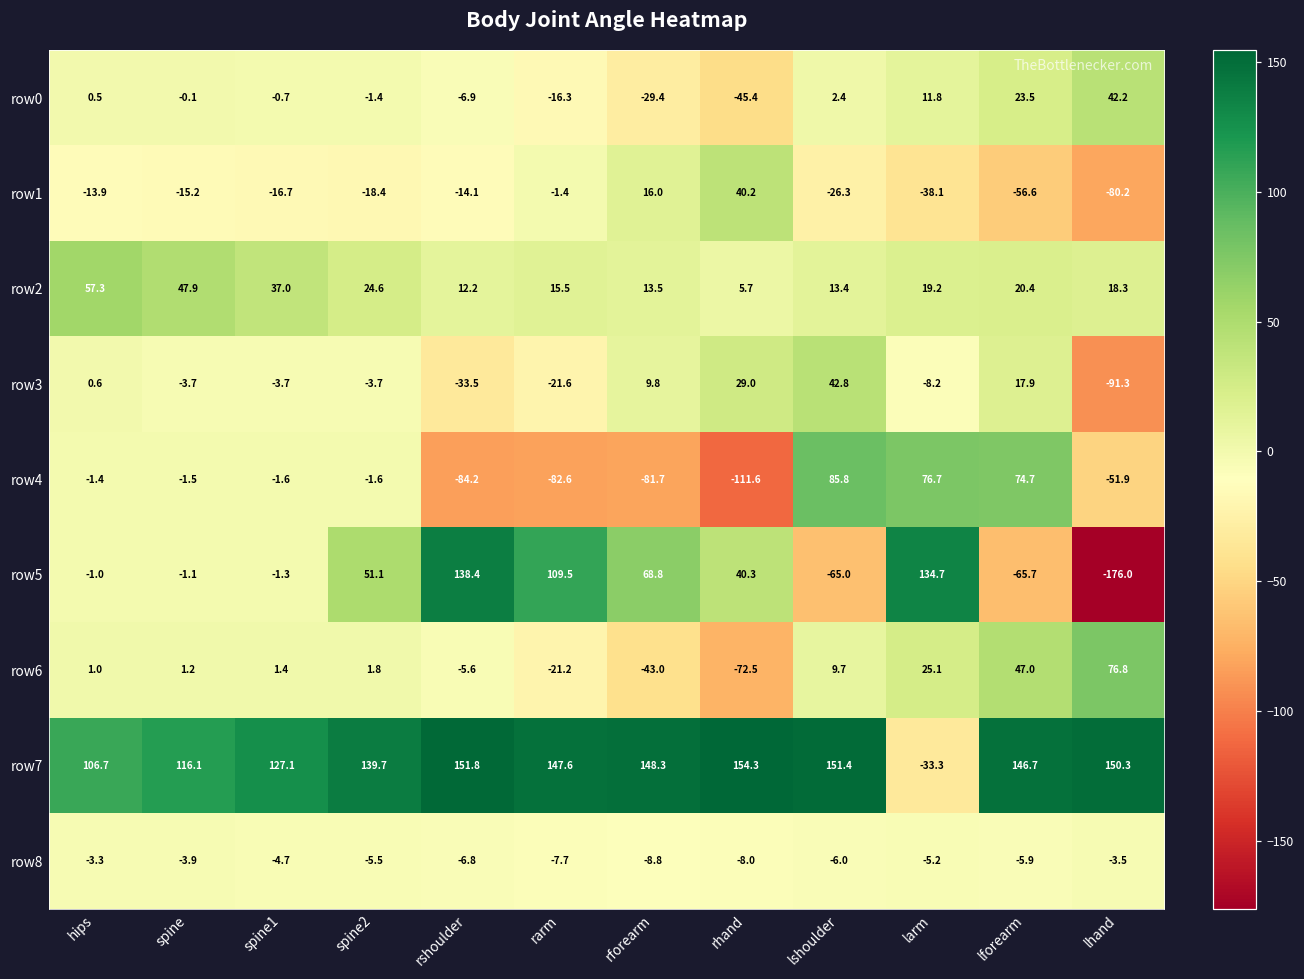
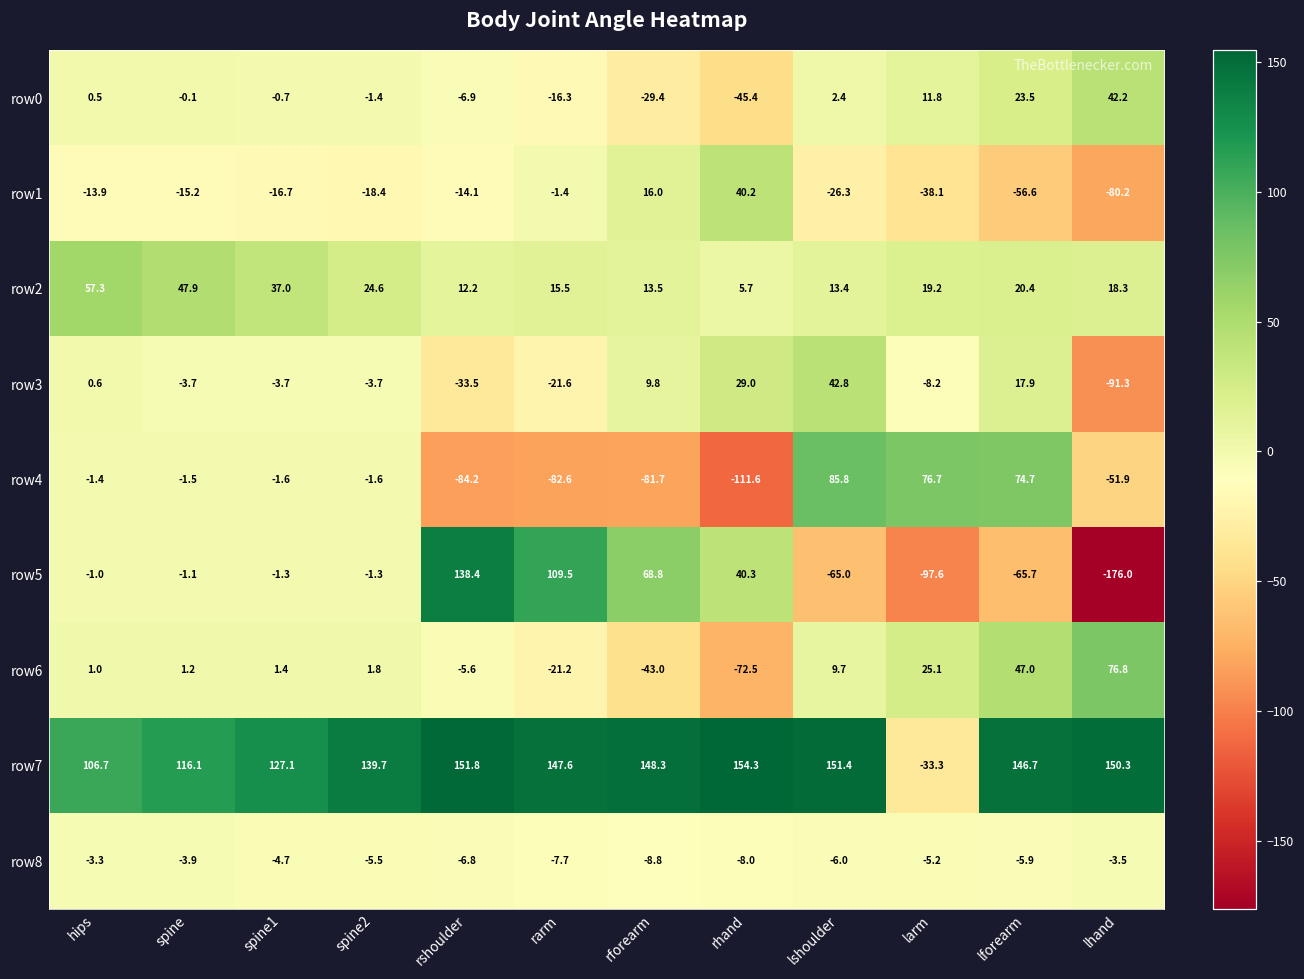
row5, spine2: 51.1 -> -1.3
row5, larm: 134.7 -> -97.6
